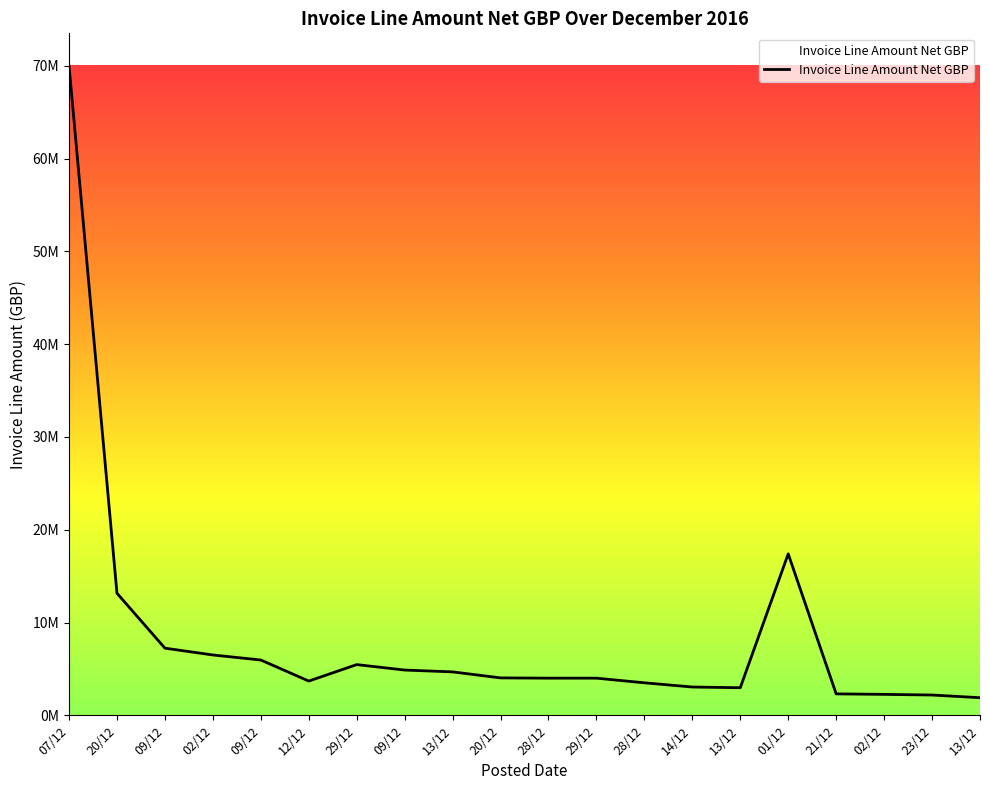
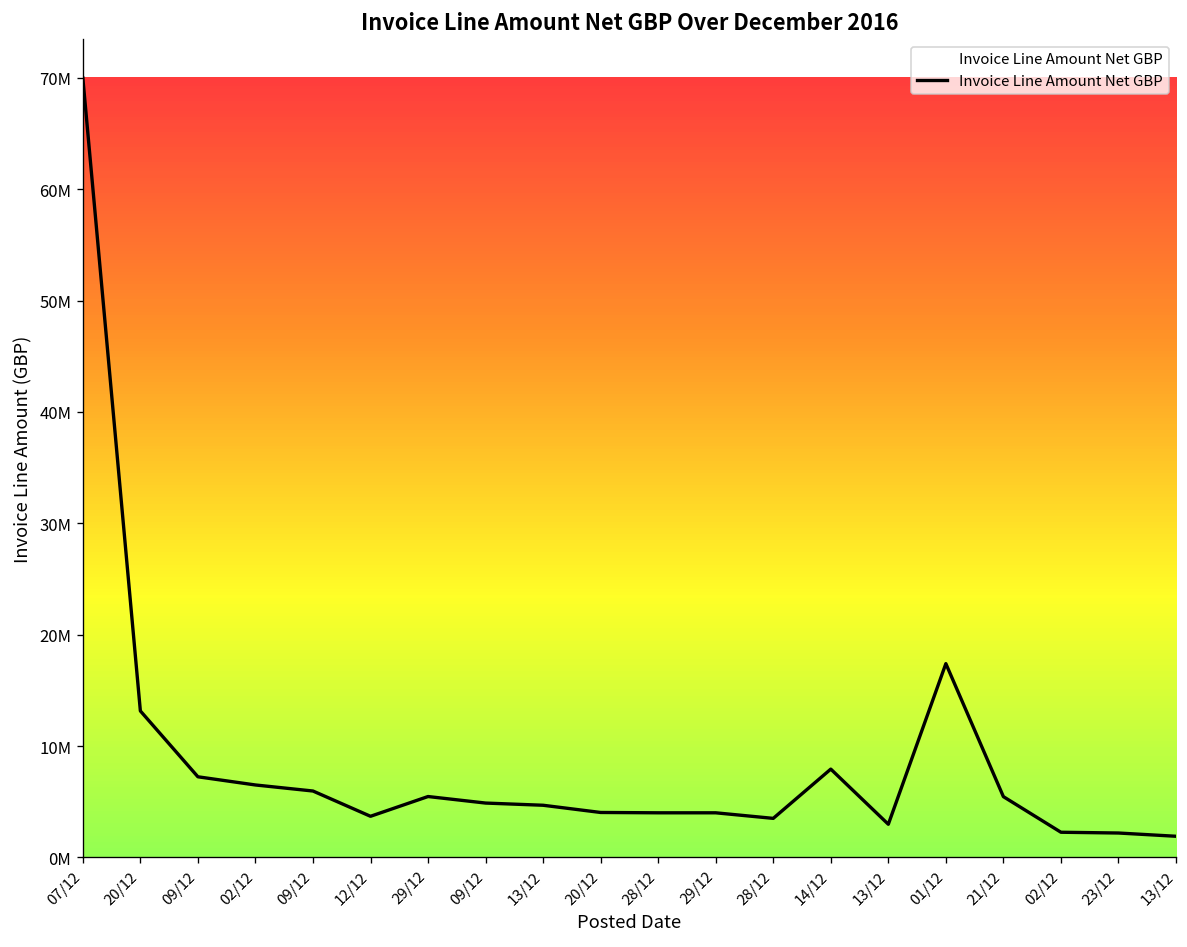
14/12: 3000000 -> 8000000
21/12: 2000000 -> 5000000
